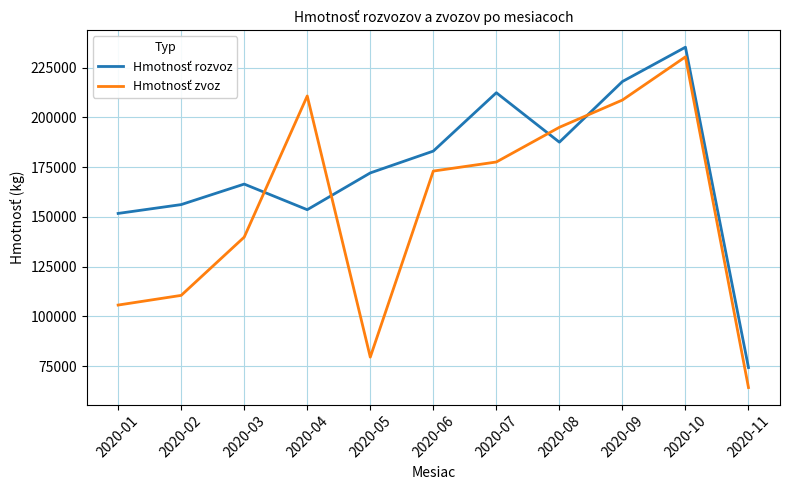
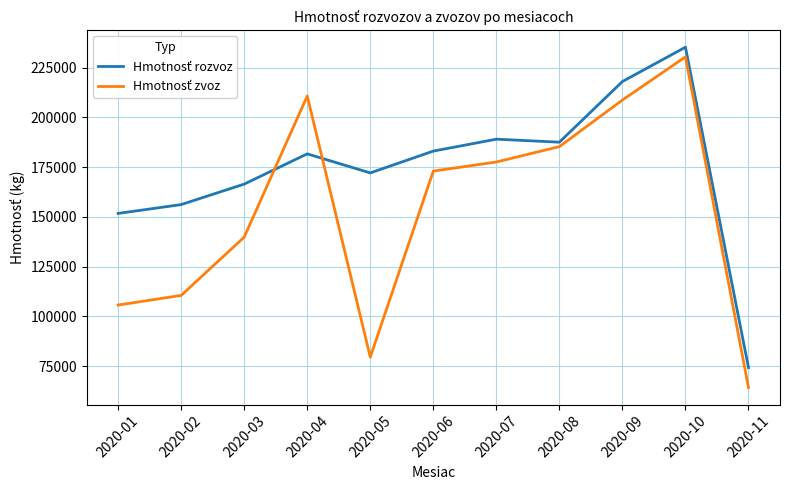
Hmotnosť rozvoz, 2020-04: 154000 -> 182000
Hmotnosť rozvoz, 2020-07: 212000 -> 189000
Hmotnosť zvoz, 2020-08: 195000 -> 185000
